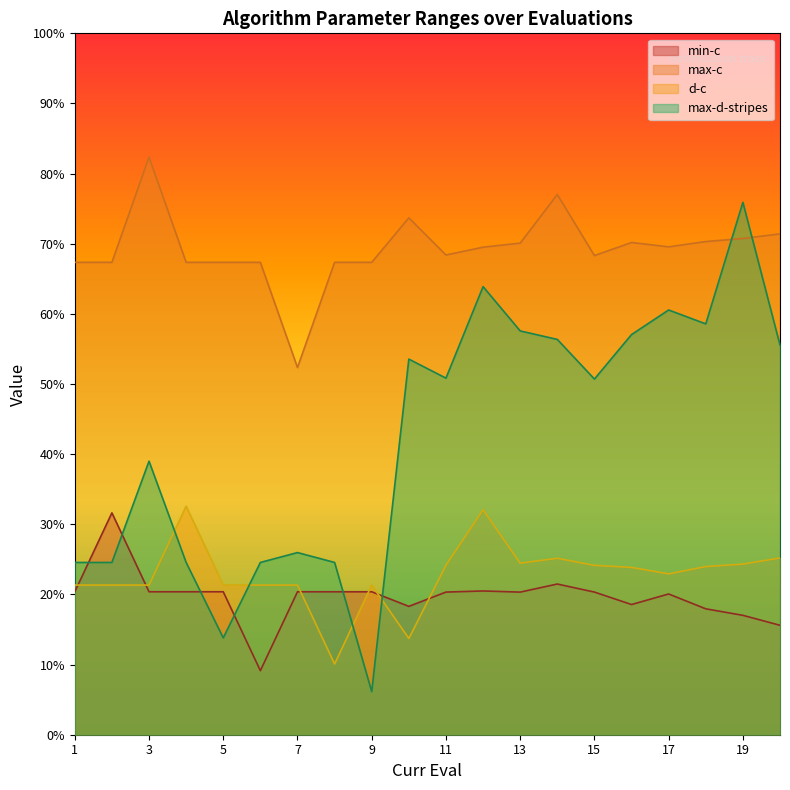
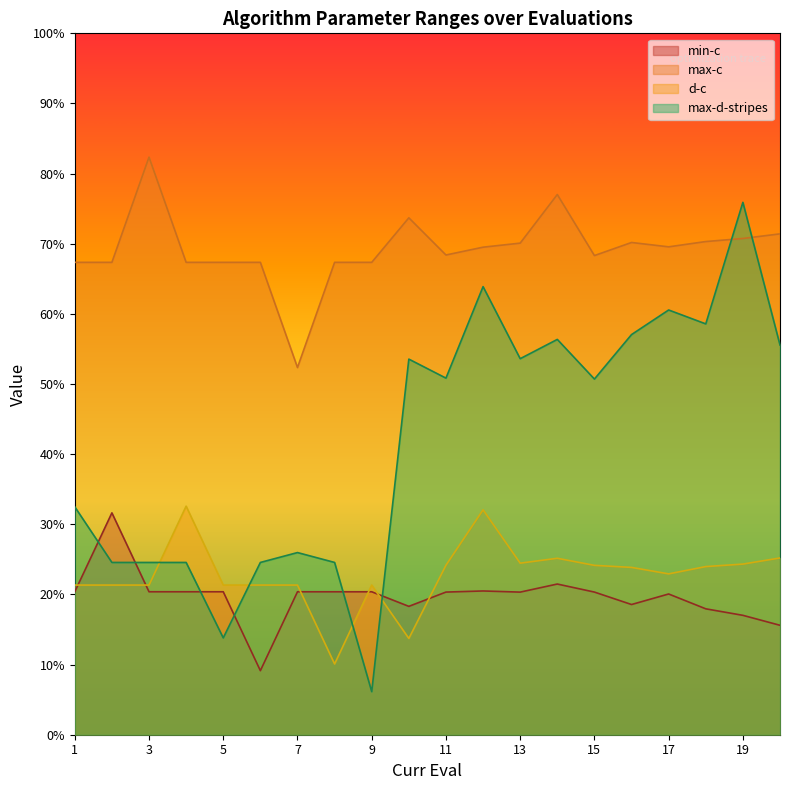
max-d-stripes, 1: 25% -> 32%
max-d-stripes, 3: 39% -> 25%
max-d-stripes, 13: 58% -> 54%
